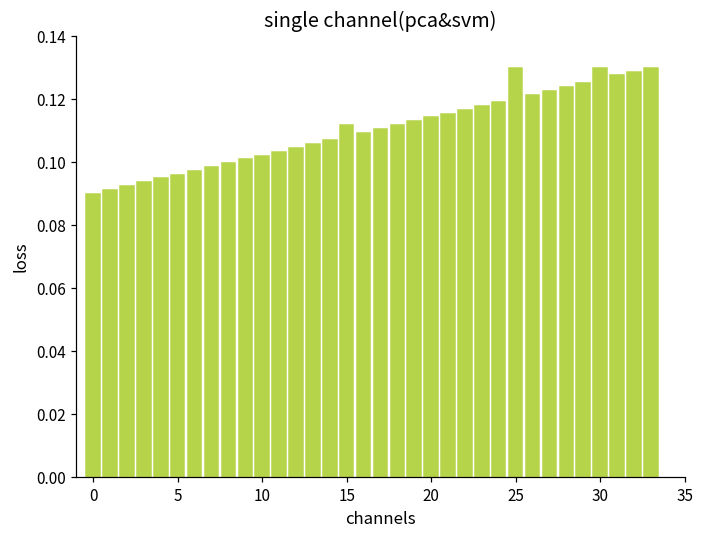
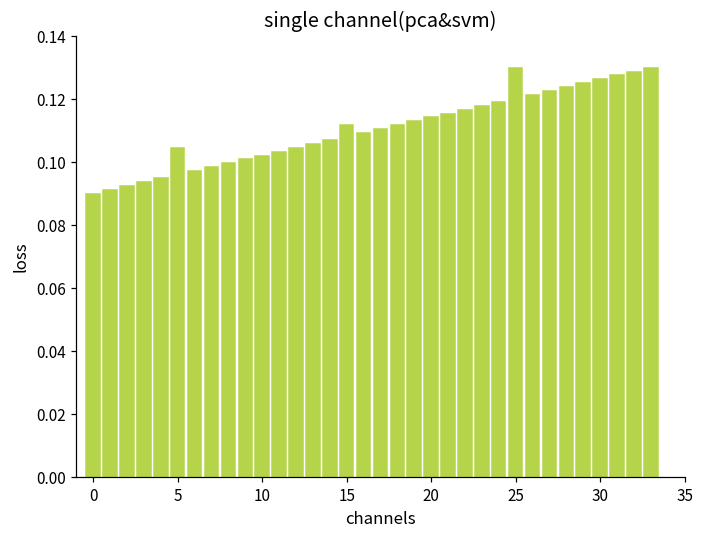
5: 0.096 -> 0.105
30: 0.130 -> 0.126
